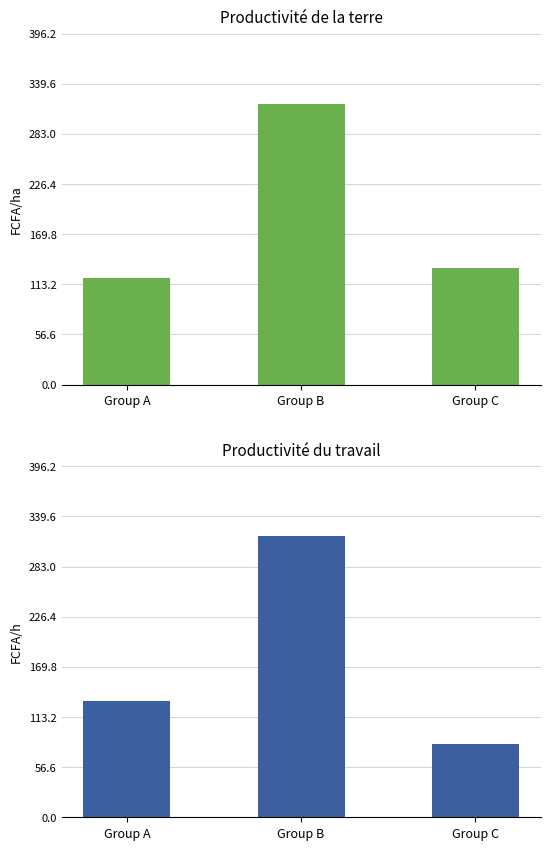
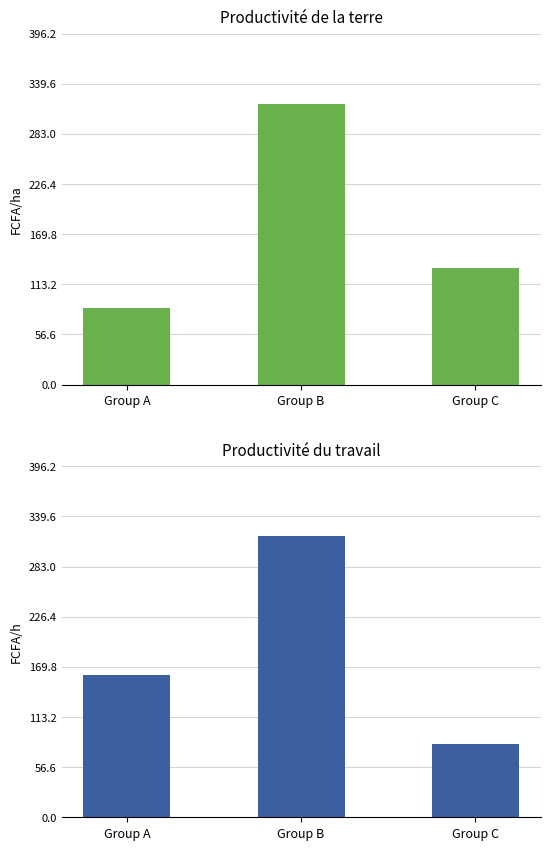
Productivité de la terre, Group A: 120 -> 90
Productivité du travail, Group A: 130 -> 160
